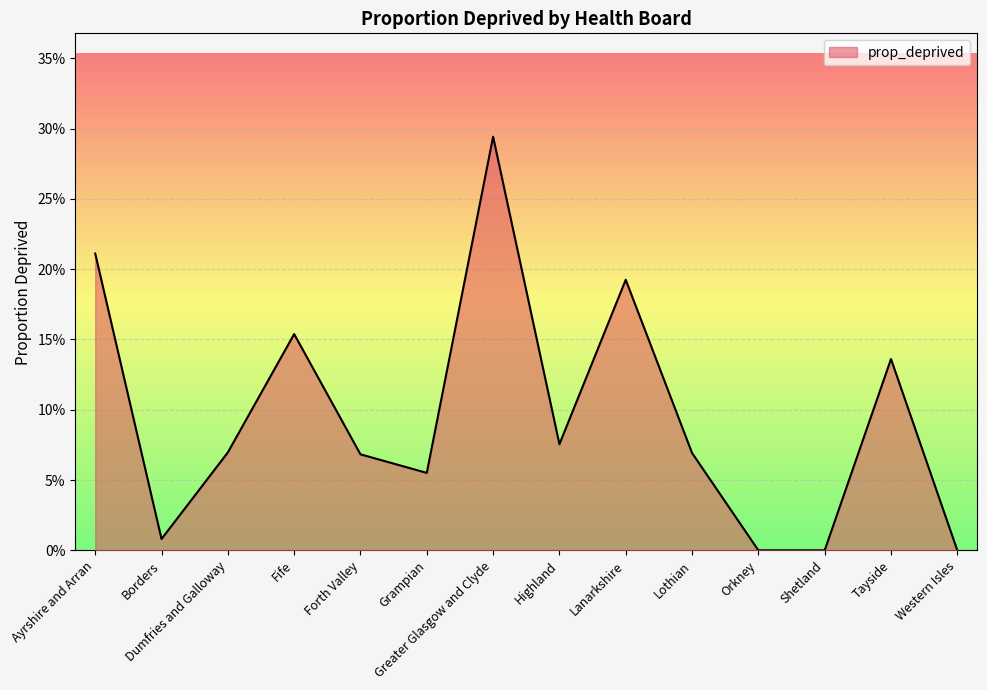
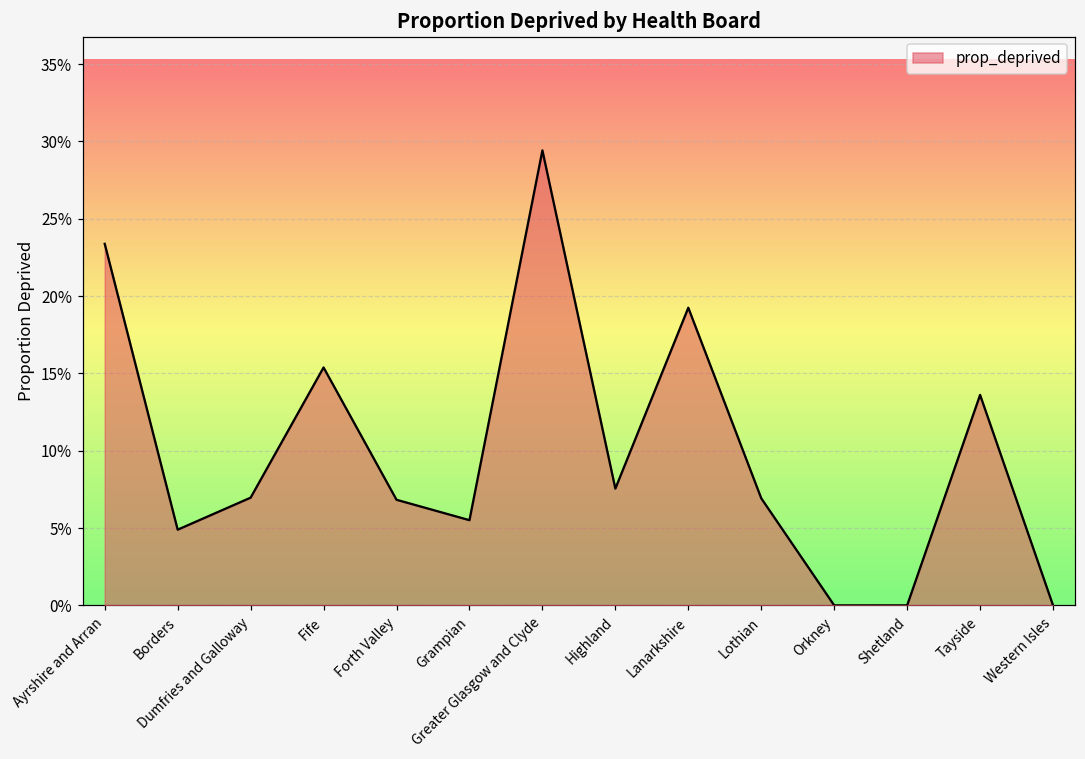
Ayrshire and Arran: 21.1% -> 23.4%
Borders: 0.8% -> 4.9%
